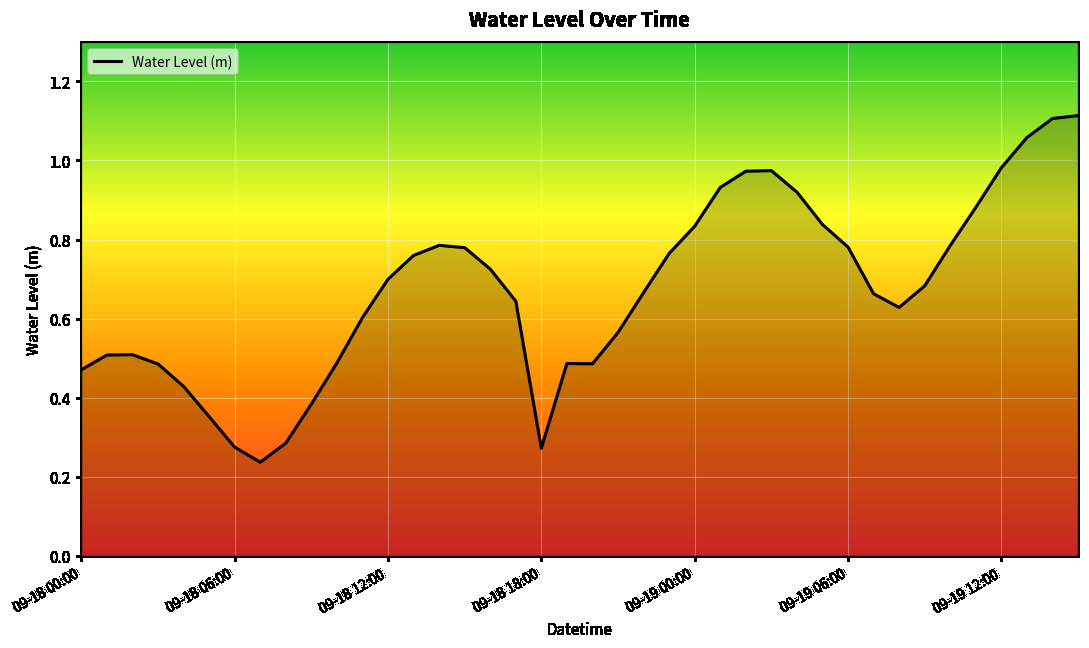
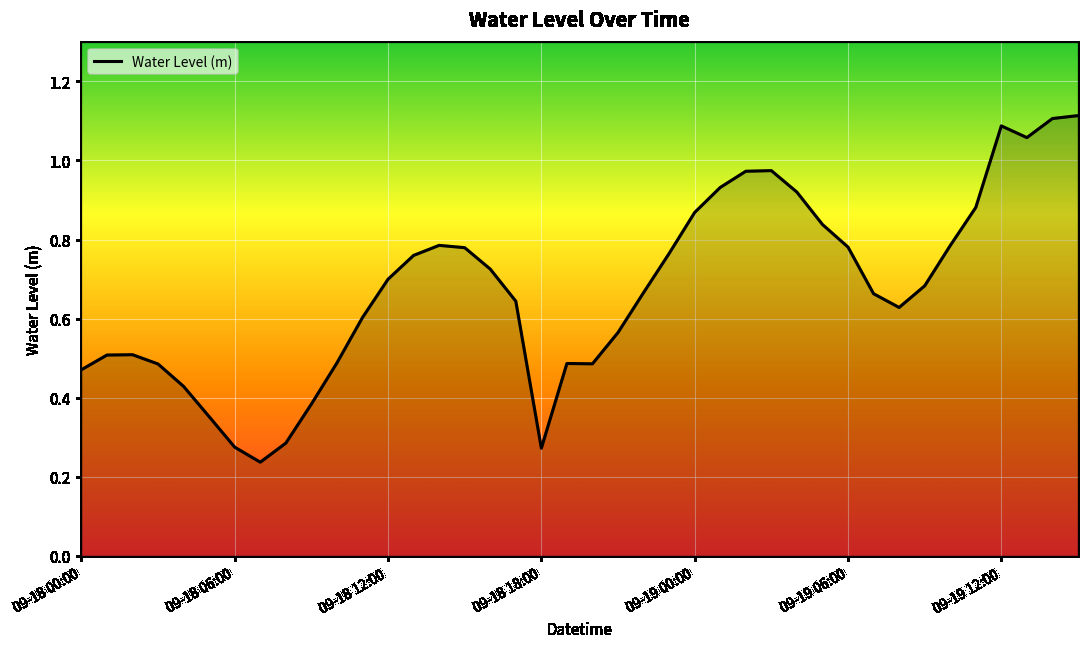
09-19 00:00: 0.83 -> 0.87
09-19 12:00: 0.98 -> 1.09
